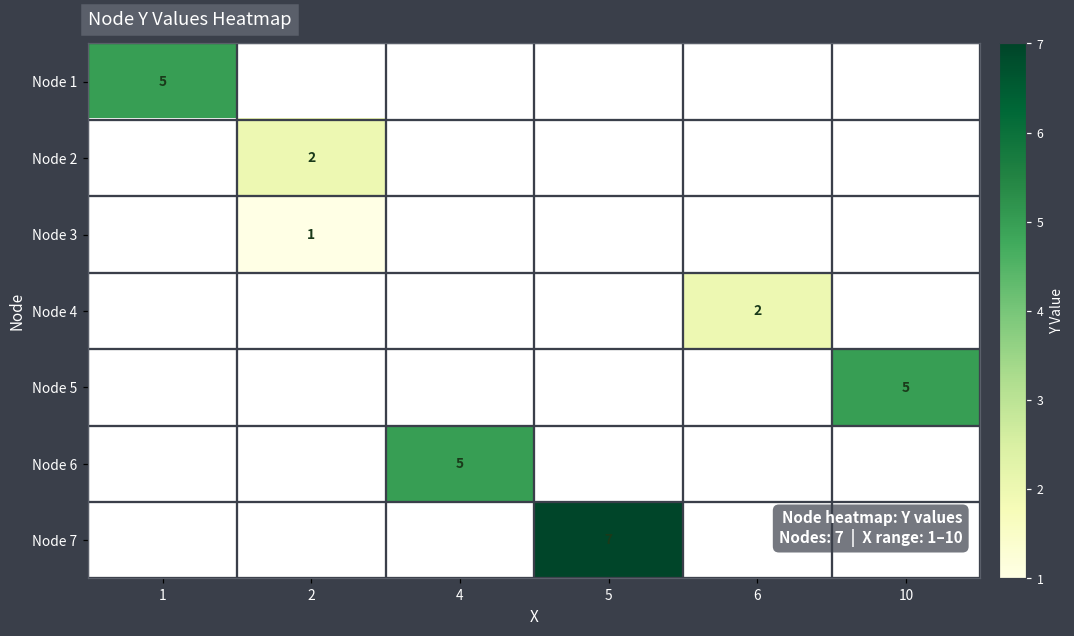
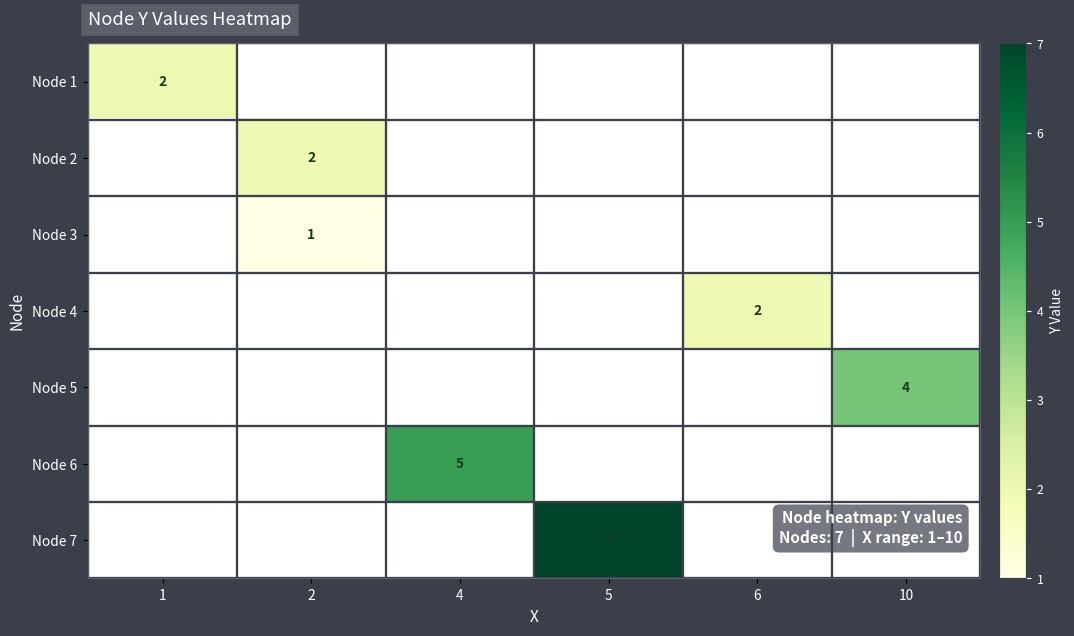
Node 1, 1: 5 -> 2
Node 5, 10: 5 -> 4
